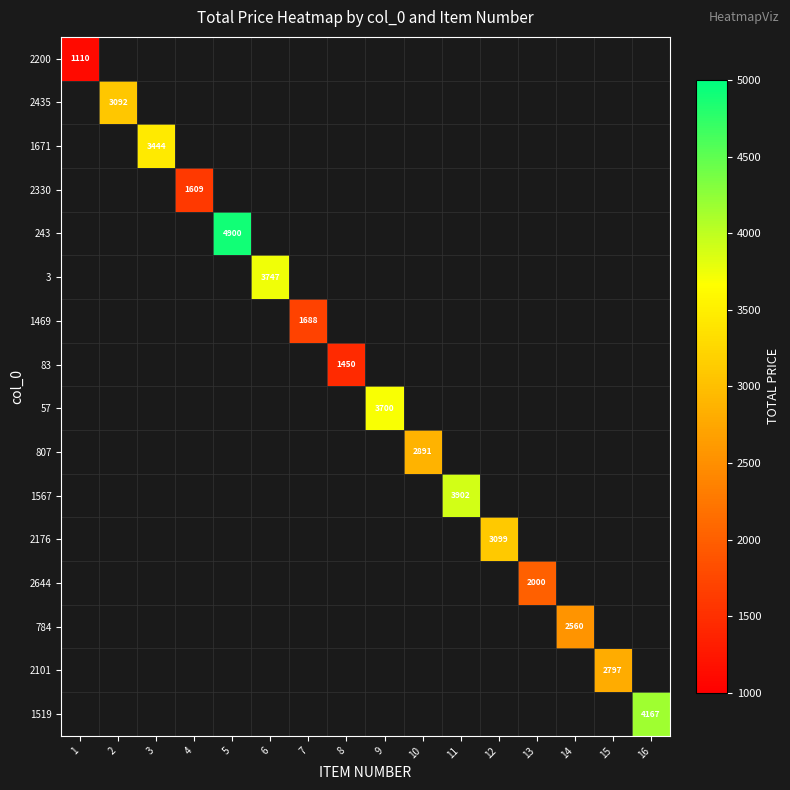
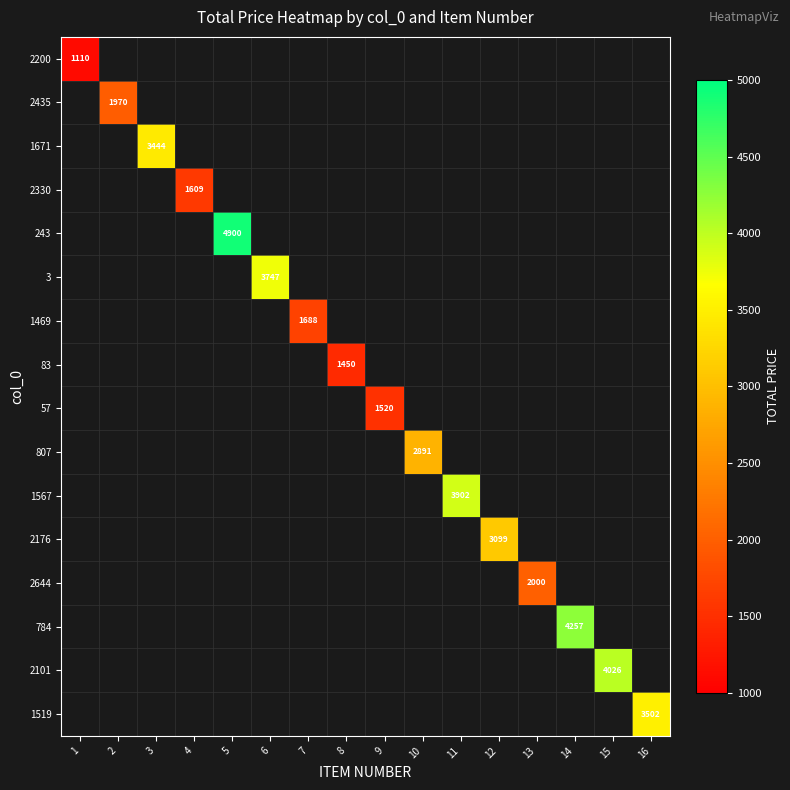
2435, 2: 3092 -> 1970
57, 9: 3700 -> 1520
784, 14: 2560 -> 4257
2101, 15: 2797 -> 4026
1519, 16: 4167 -> 3502
